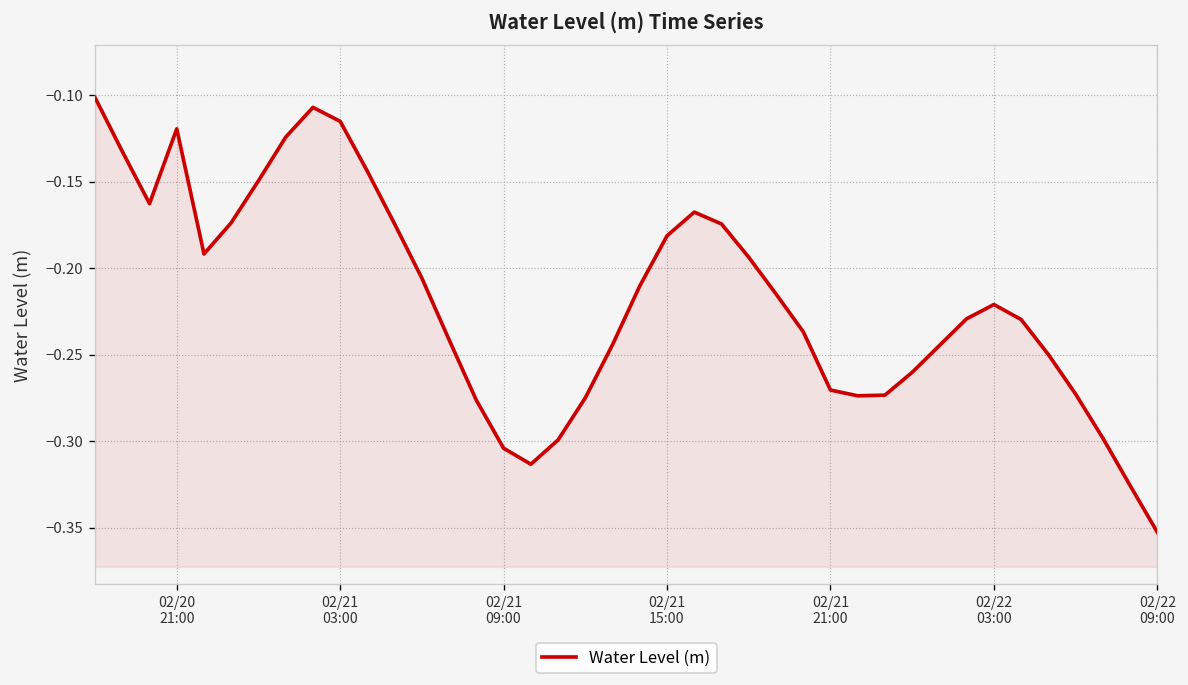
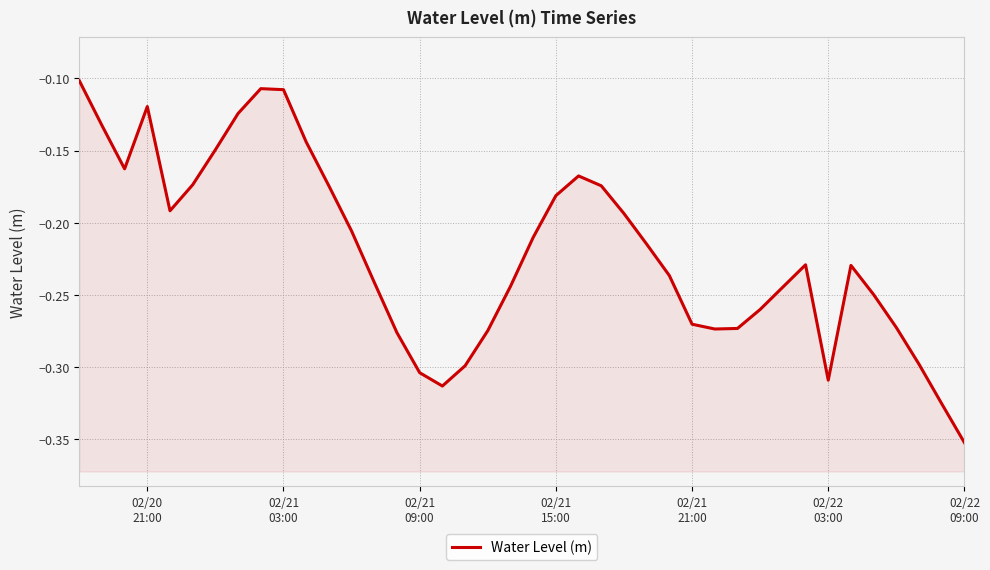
02/21 03:00: -0.115 -> -0.108
02/22 03:00: -0.221 -> -0.309
